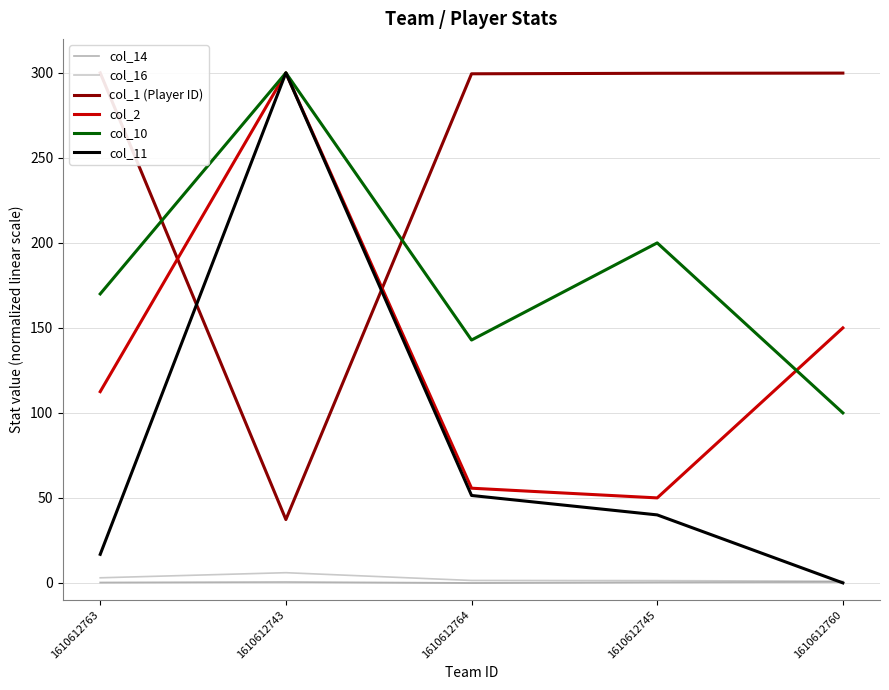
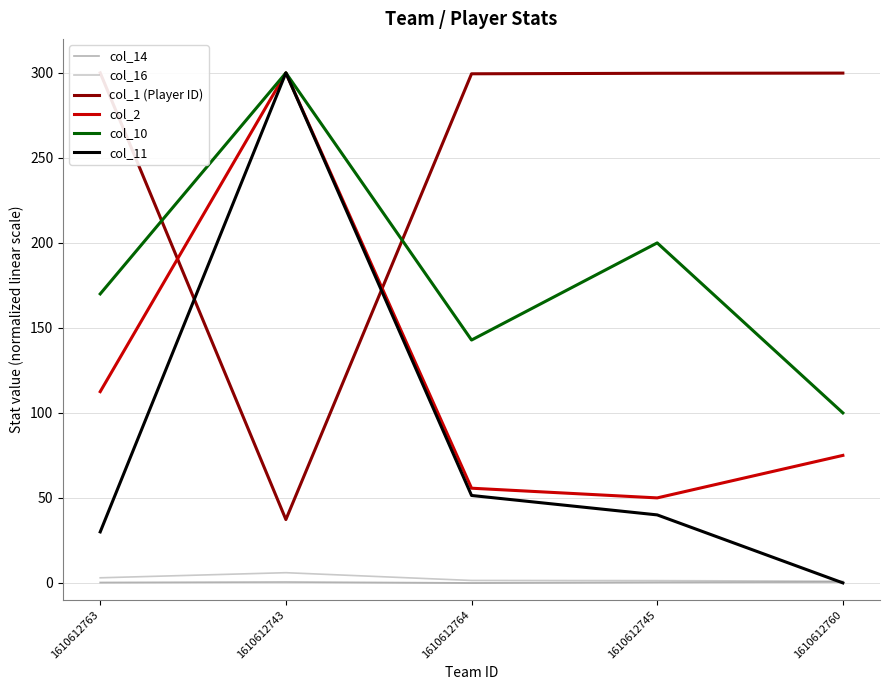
col_11, 1610612763: 17 -> 30
col_2, 1610612760: 150 -> 75
